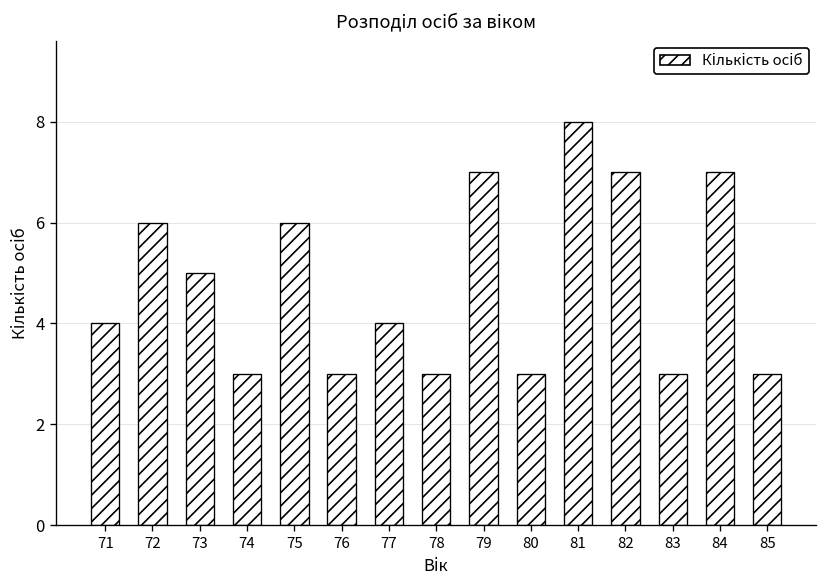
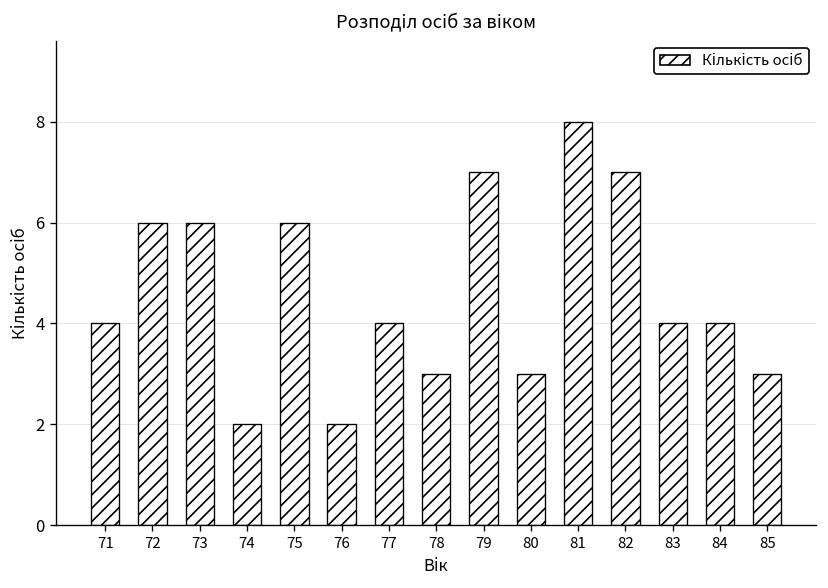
73: 5 -> 6
74: 3 -> 2
76: 3 -> 2
83: 3 -> 4
84: 7 -> 4
